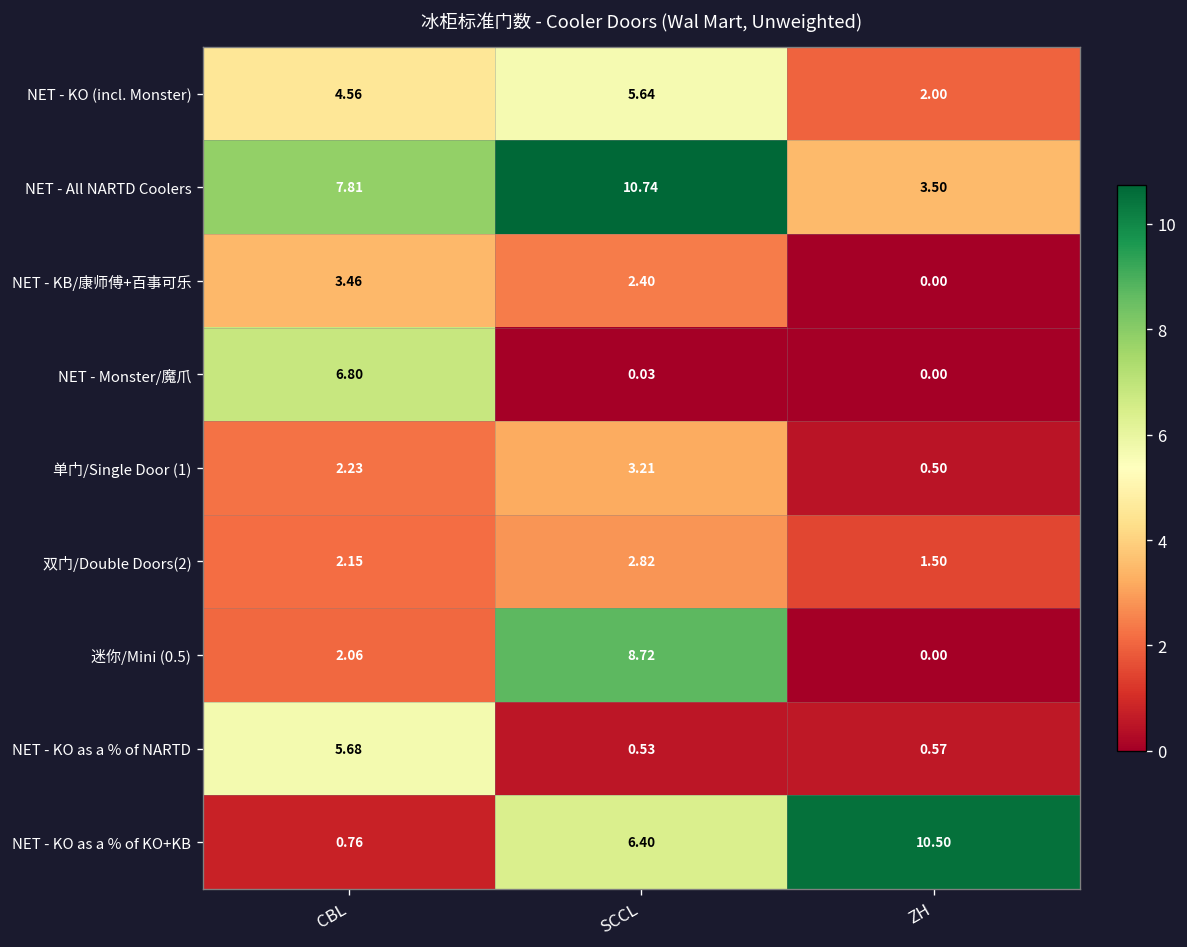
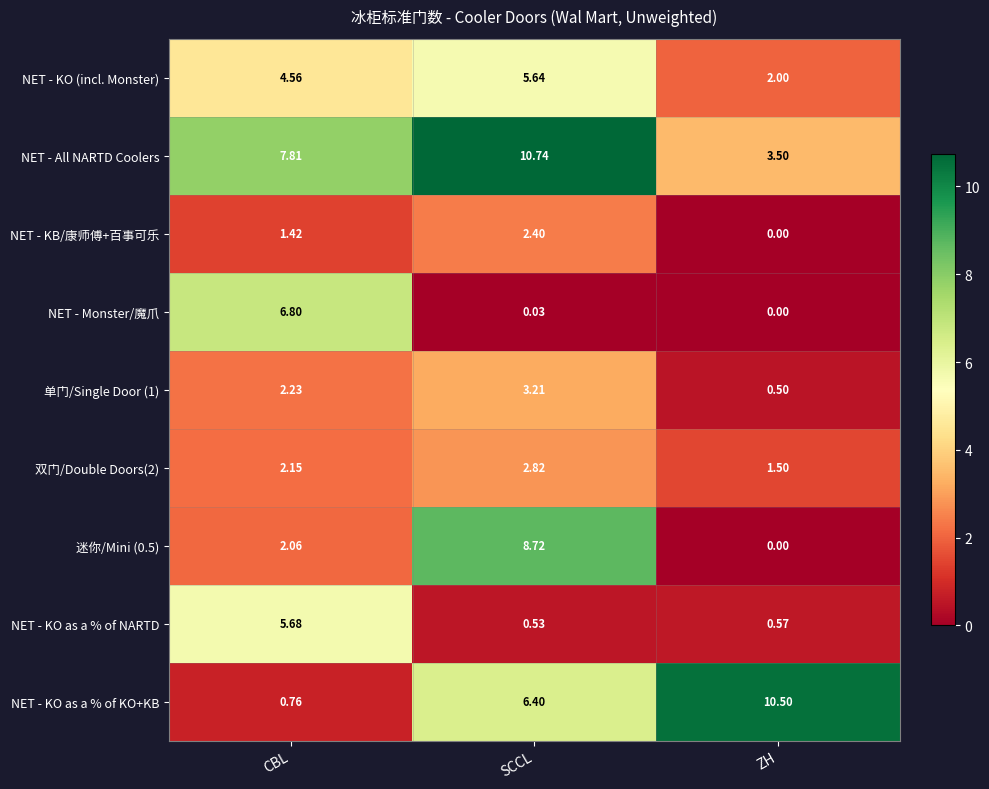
NET - KB/康师傅+百事可乐, CBL: 3.46 -> 1.42
